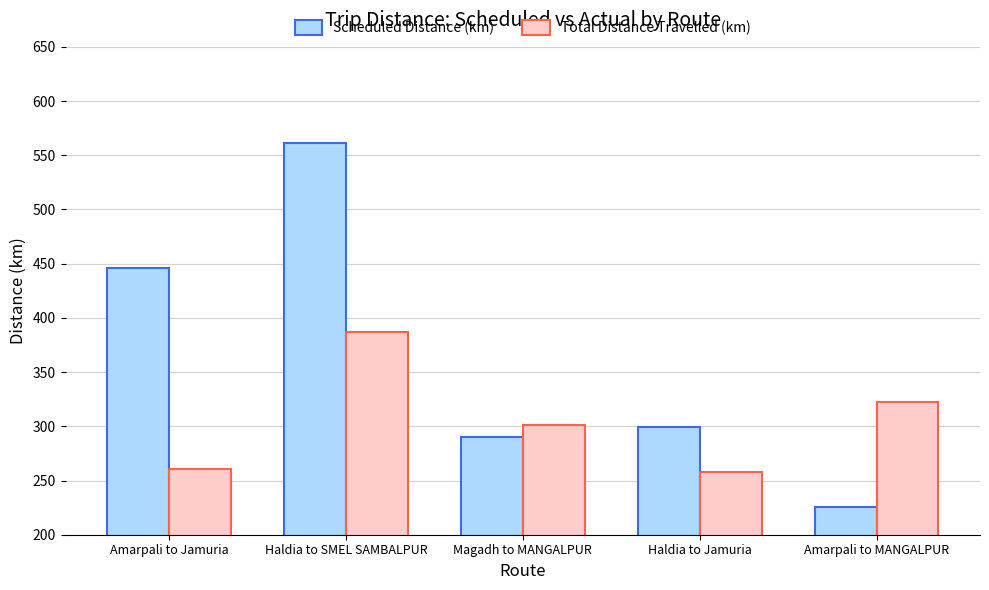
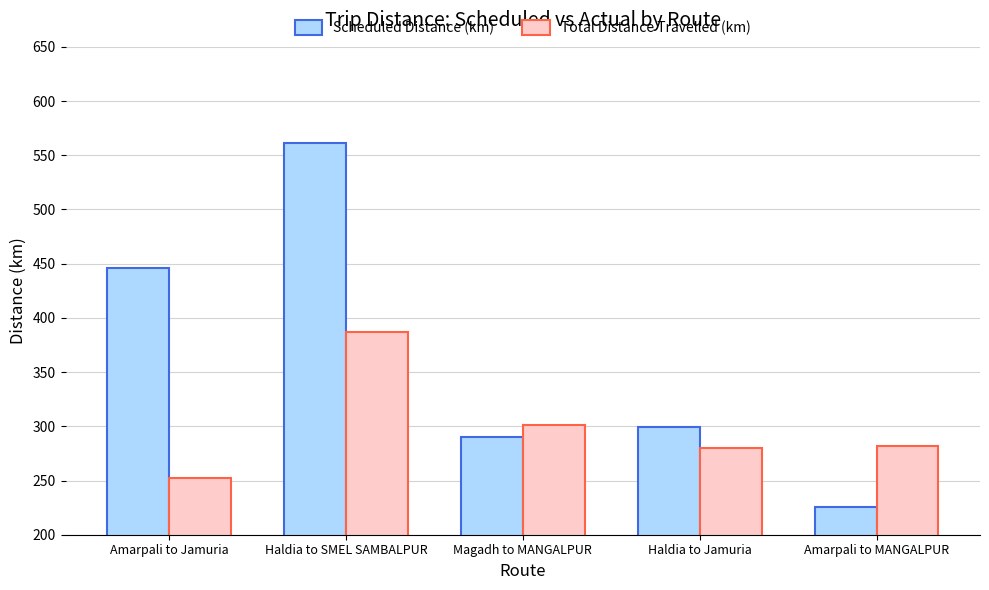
Total Distance Travelled (km), Amarpali to Jamuria: 261 -> 252
Total Distance Travelled (km), Haldia to Jamuria: 258 -> 280
Total Distance Travelled (km), Amarpali to MANGALPUR: 322 -> 282
